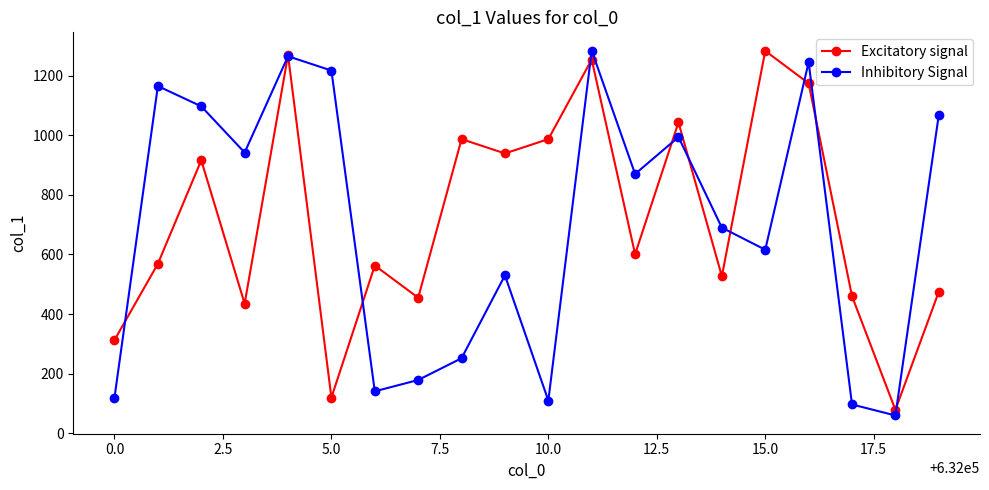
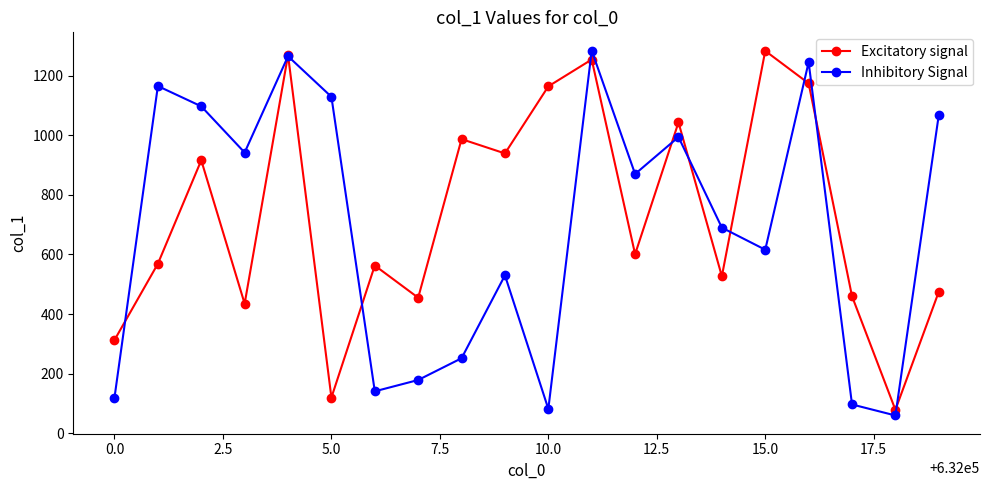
Inhibitory Signal, 5.0: 1220 -> 1130
Excitatory signal, 10.0: 990 -> 1160
Inhibitory Signal, 10.0: 110 -> 80
